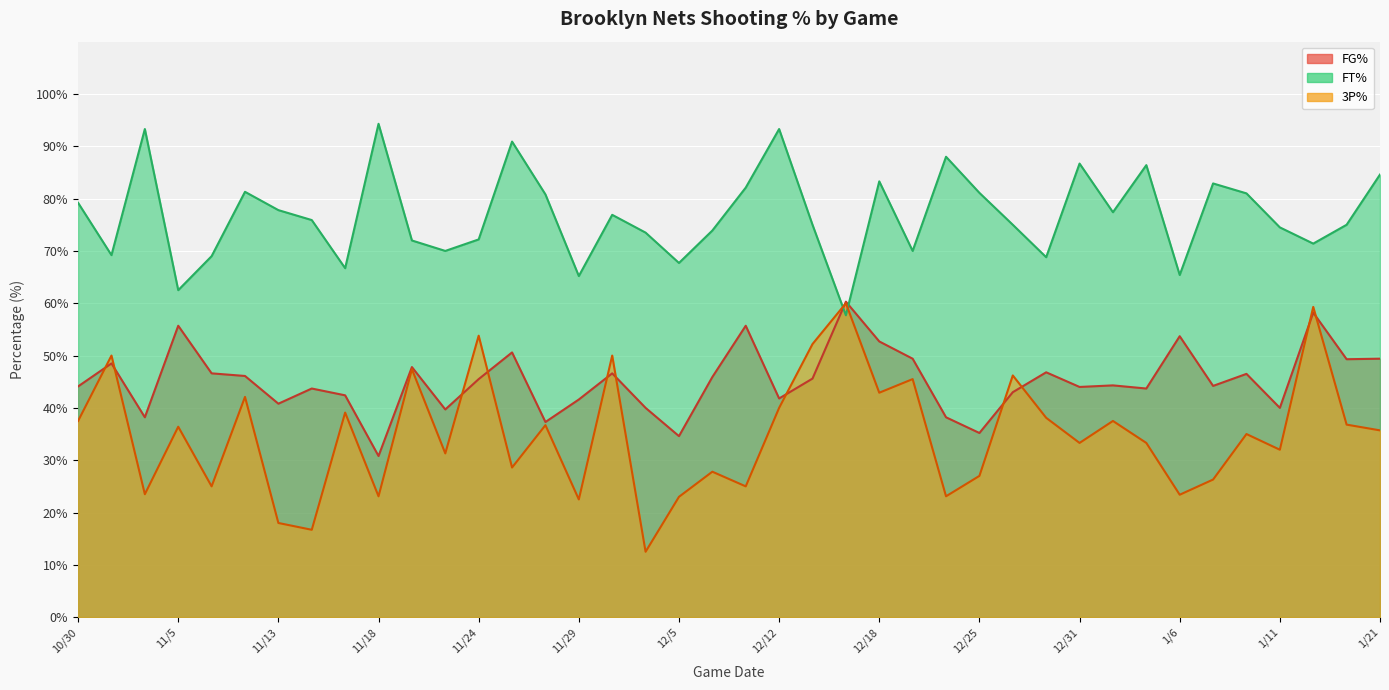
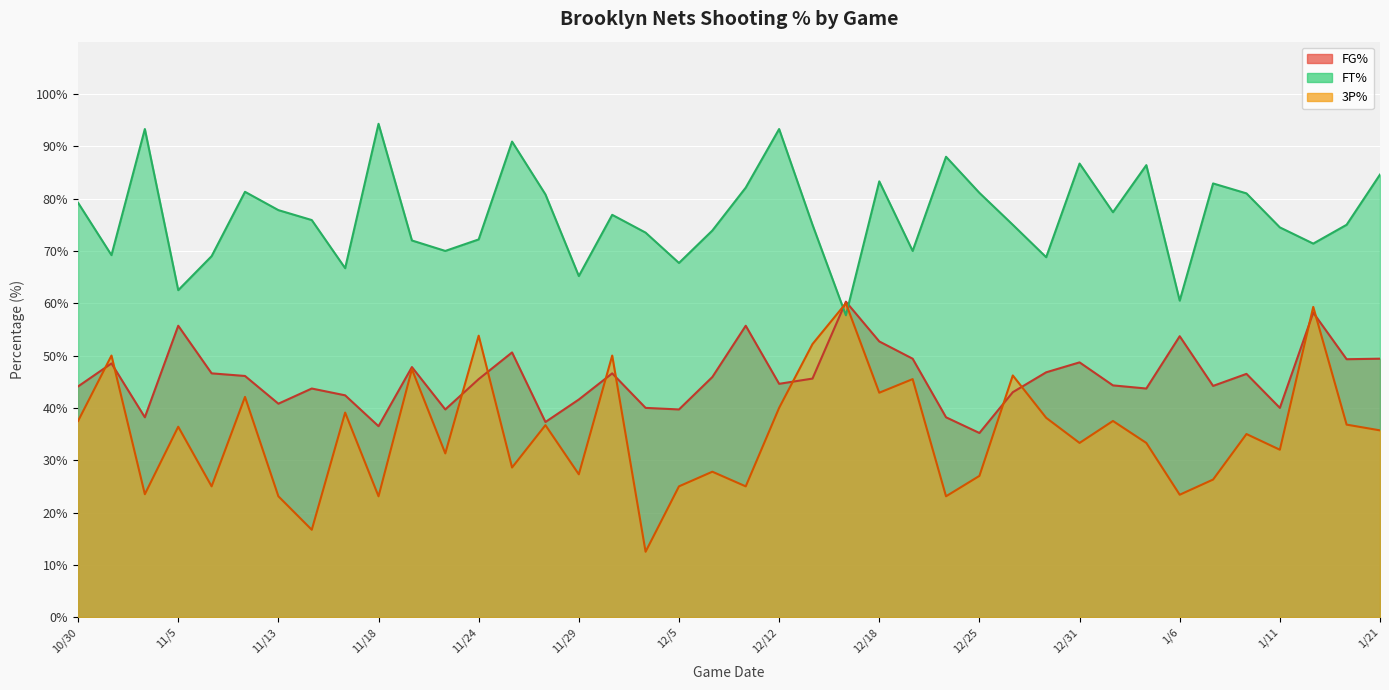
3P%, 11/13: 18% -> 23%
FG%, 11/18: 31% -> 37%
3P%, 11/29: 23% -> 27%
FG%, 12/5: 35% -> 40%
3P%, 12/5: 23% -> 25%
FG%, 12/12: 42% -> 45%
FG%, 12/31: 44% -> 49%
FT%, 1/6: 65% -> 61%
